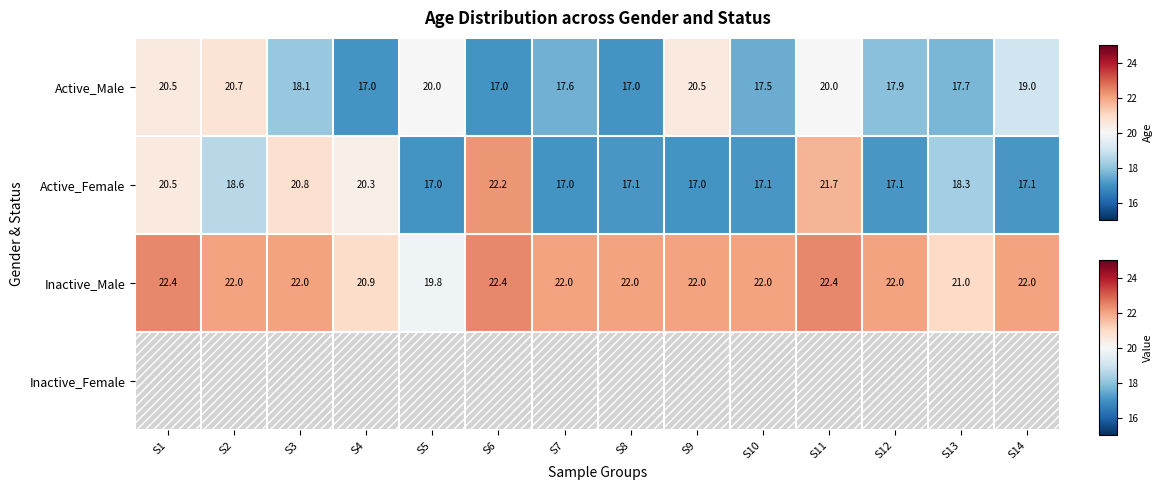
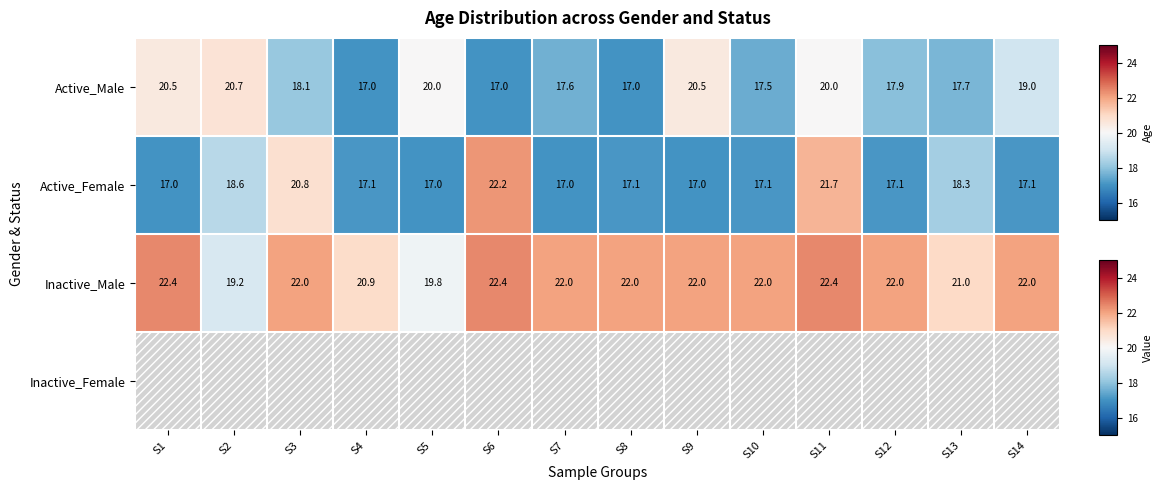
Active_Female, S1: 20.5 -> 17.0
Active_Female, S4: 20.3 -> 17.1
Inactive_Male, S2: 22.0 -> 19.2
